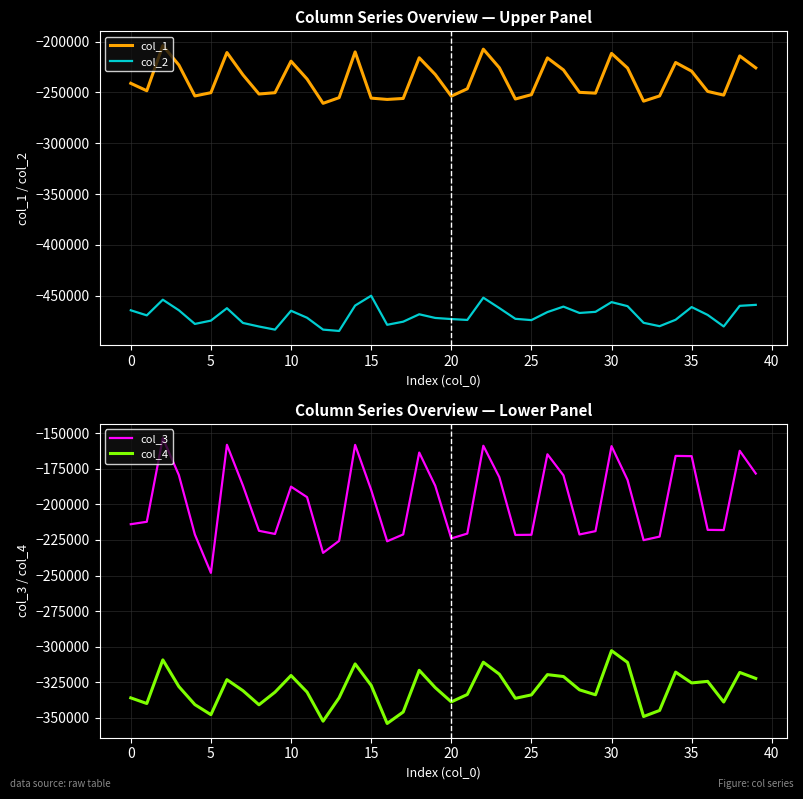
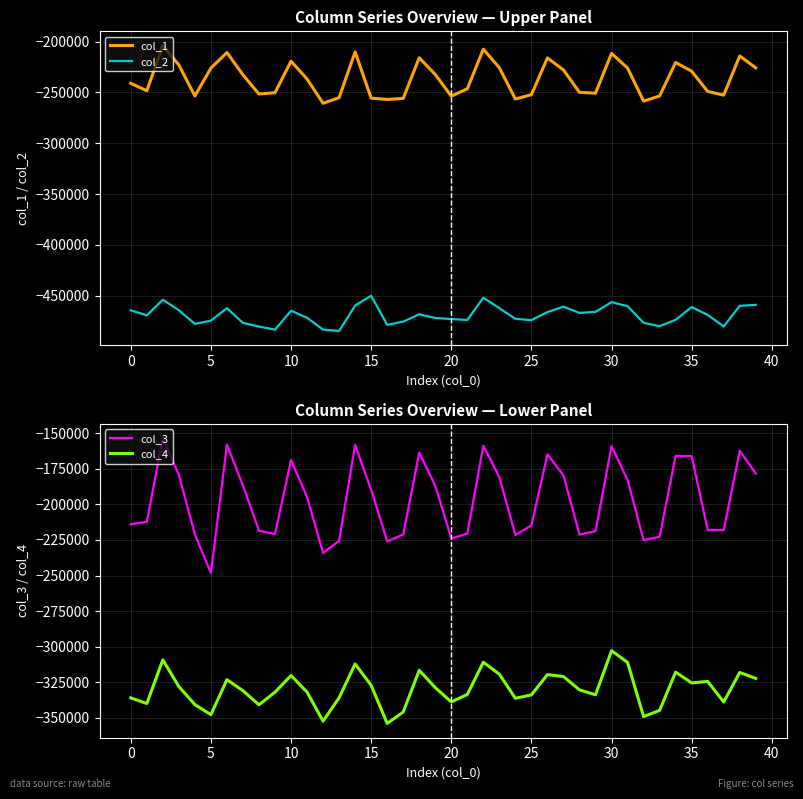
Column Series Overview — Upper Panel, col_1, 5: -250000 -> -226000
Column Series Overview — Lower Panel, col_3, 10: -188000 -> -169000
Column Series Overview — Lower Panel, col_3, 25: -221000 -> -215000
